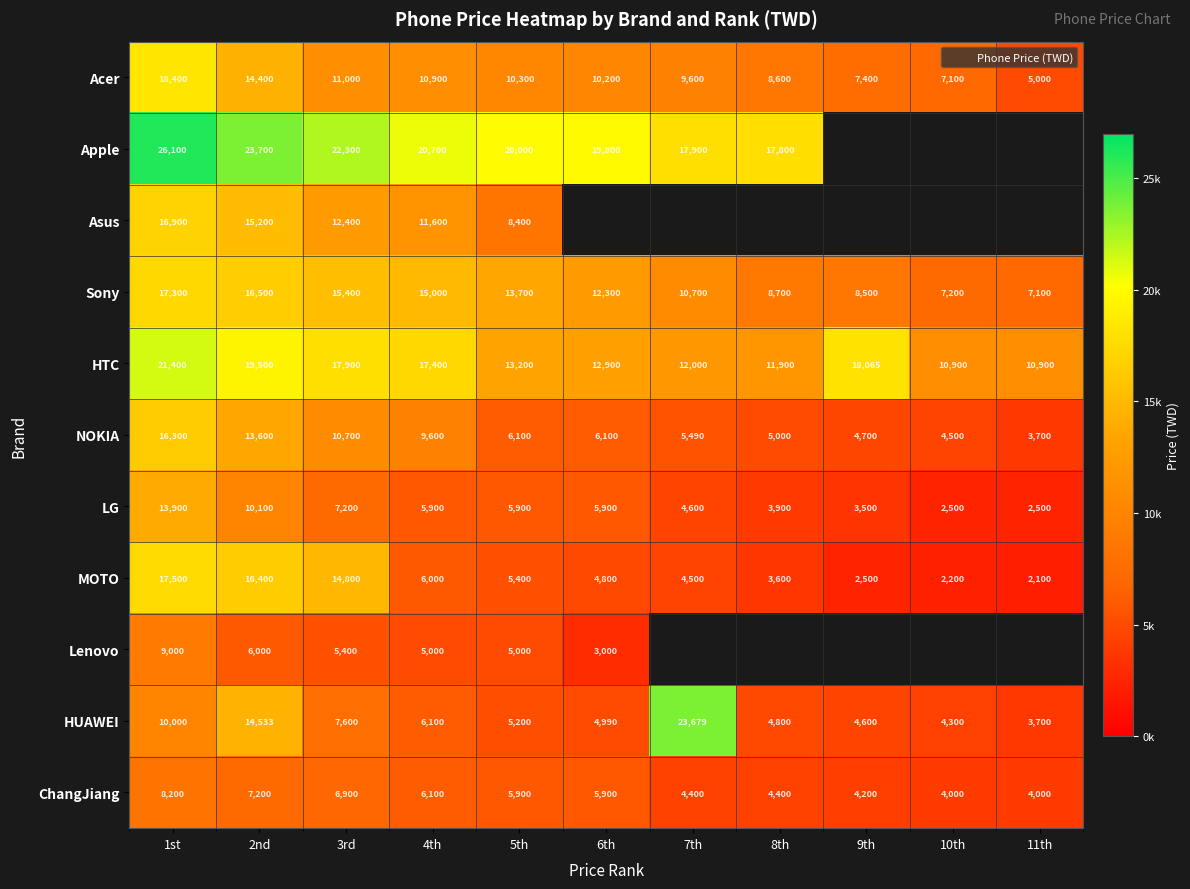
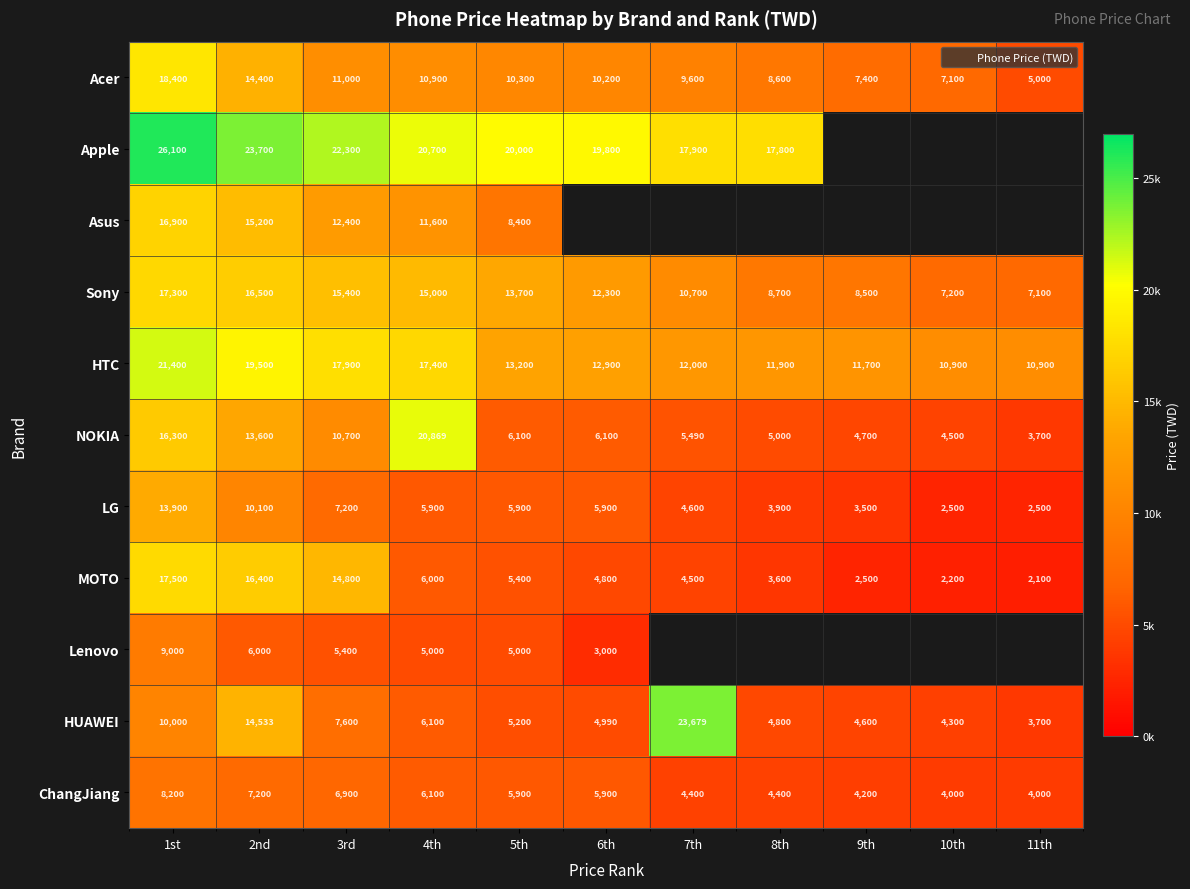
HTC, 9th: 18,065 -> 11,700
NOKIA, 4th: 9,600 -> 20,869
